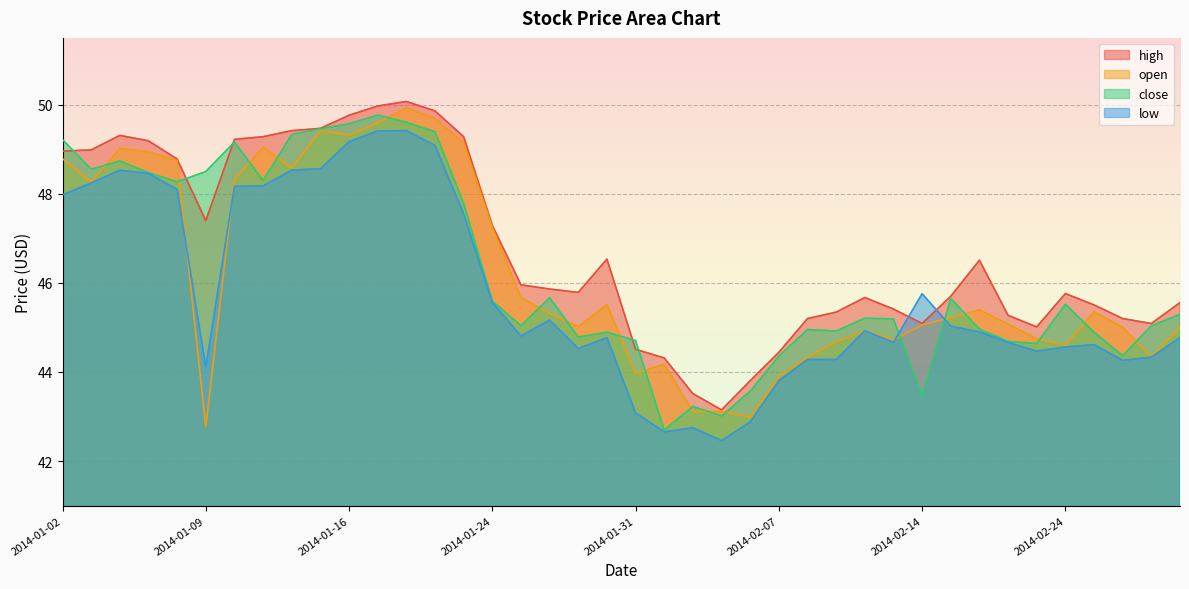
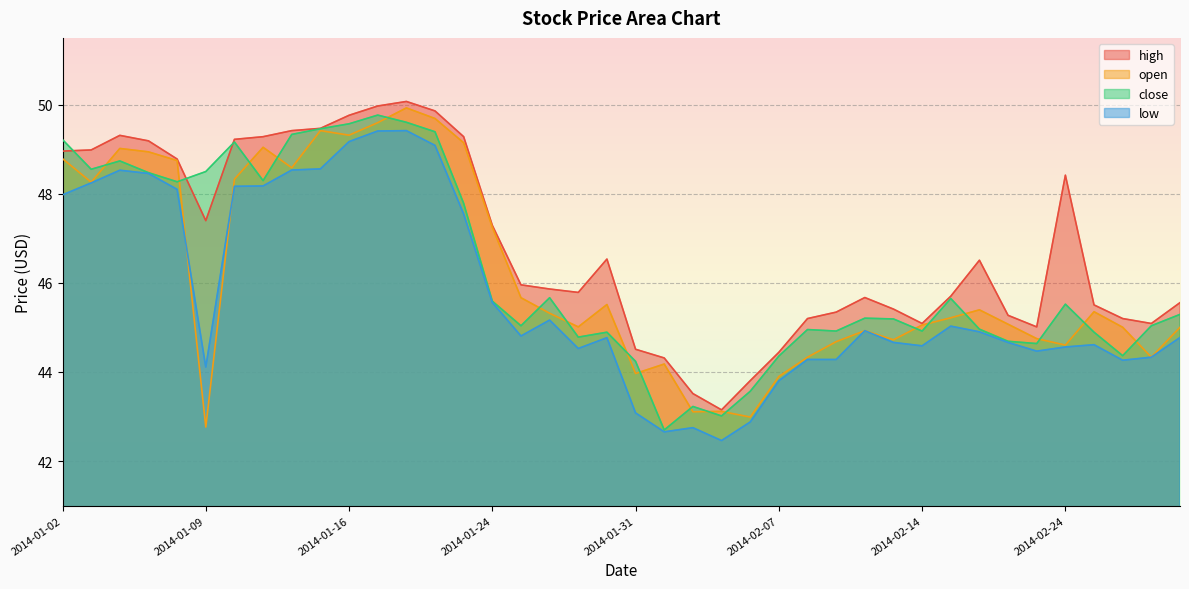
close, 2014-01-31: 44.7 -> 44.2
close, 2014-02-14: 43.5 -> 44.9
low, 2014-02-14: 45.8 -> 44.6
high, 2014-02-24: 45.8 -> 48.4
